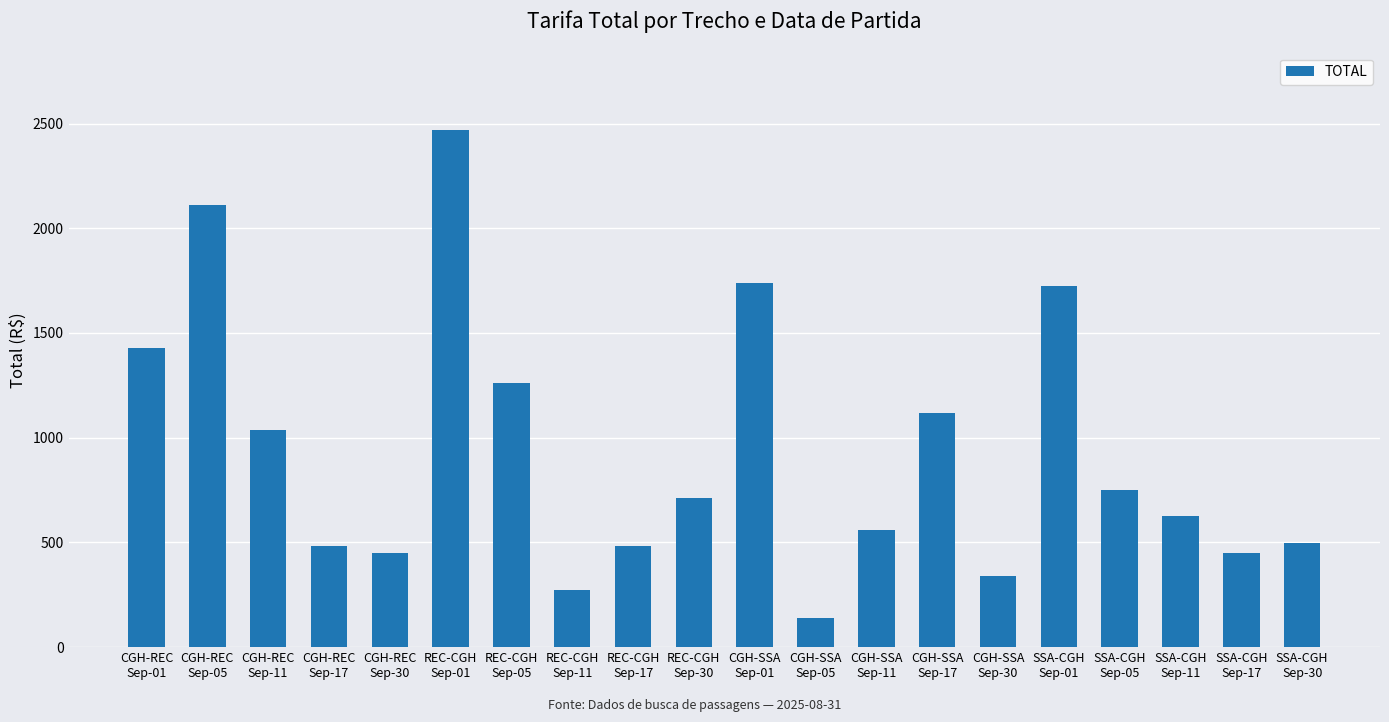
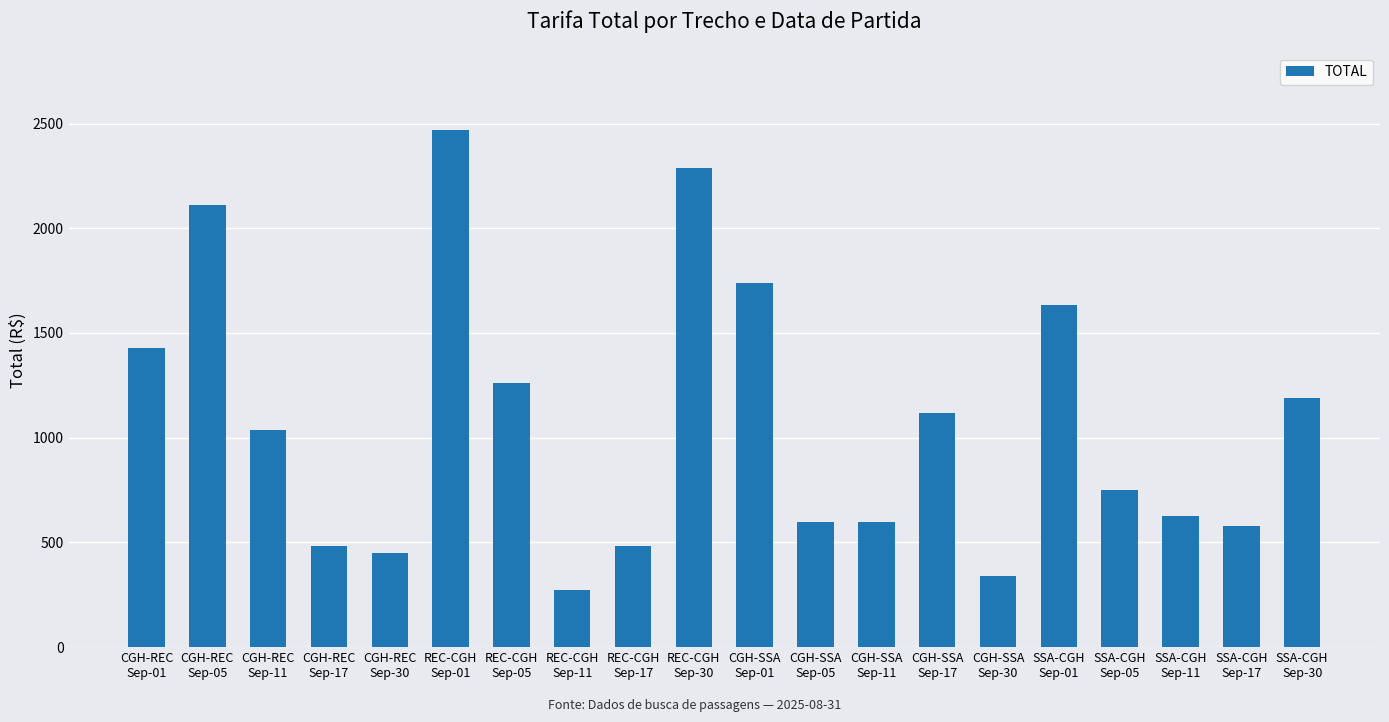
REC-CGH Sep-30: 710 -> 2290
CGH-SSA Sep-05: 140 -> 600
CGH-SSA Sep-11: 560 -> 600
SSA-CGH Sep-01: 1720 -> 1630
SSA-CGH Sep-17: 450 -> 580
SSA-CGH Sep-30: 500 -> 1190
